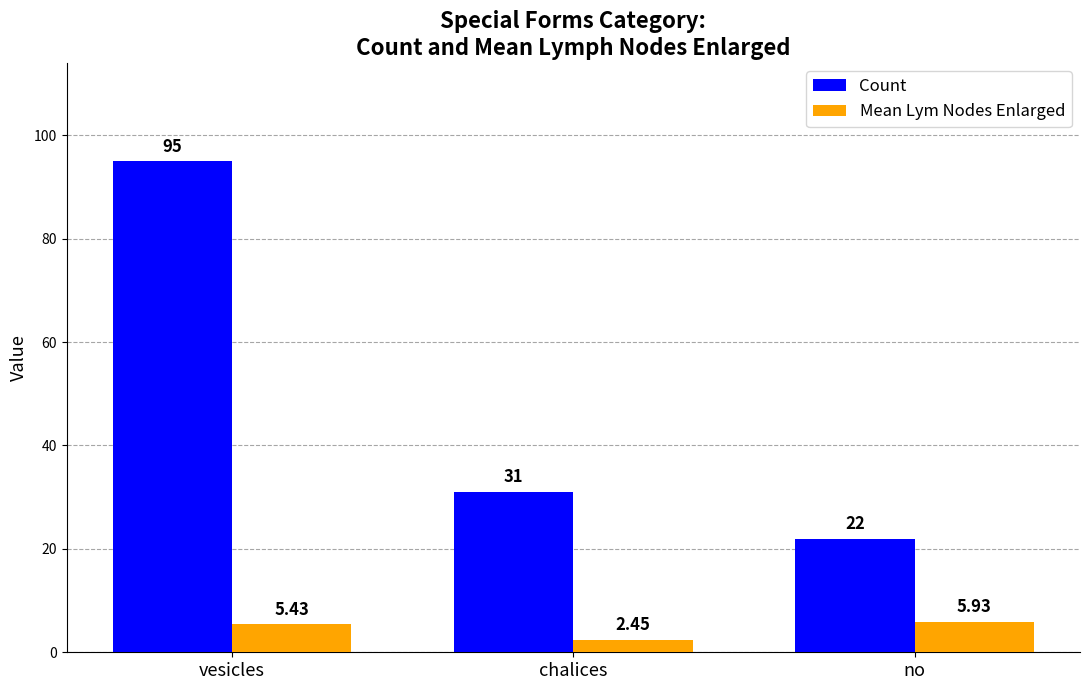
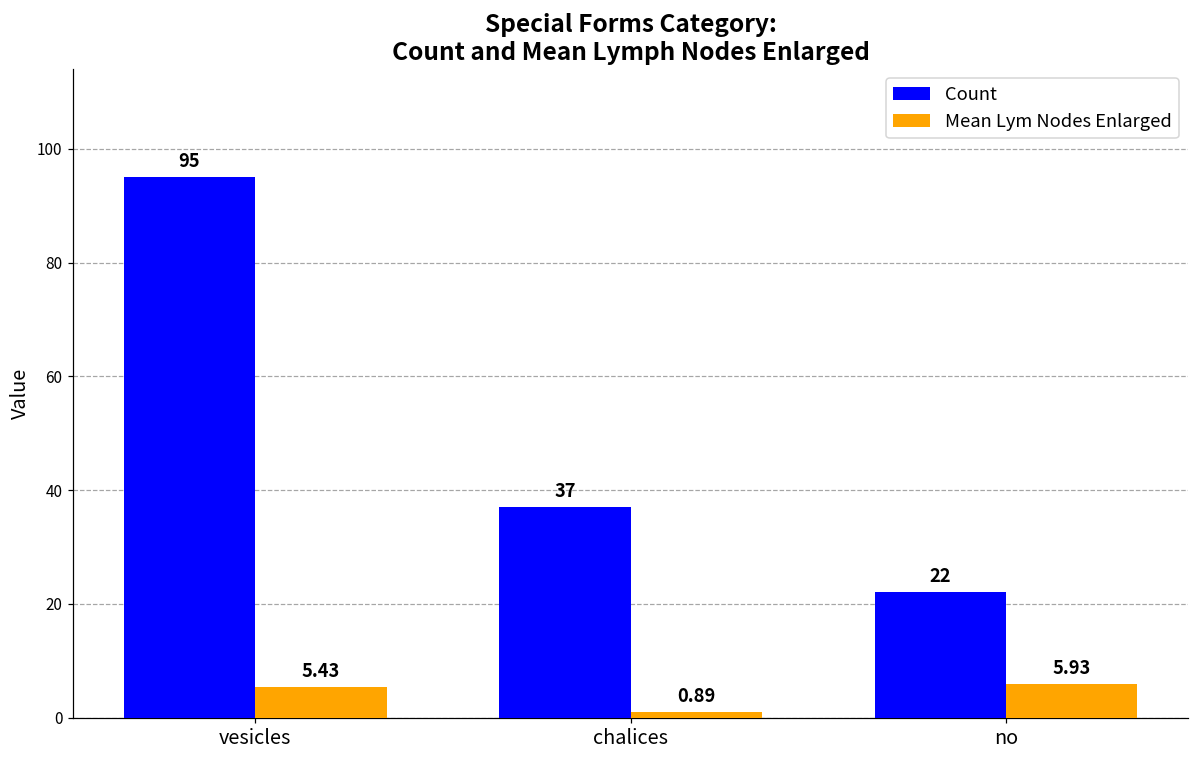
Count, chalices: 31 -> 37
Mean Lym Nodes Enlarged, chalices: 2.45 -> 0.89
